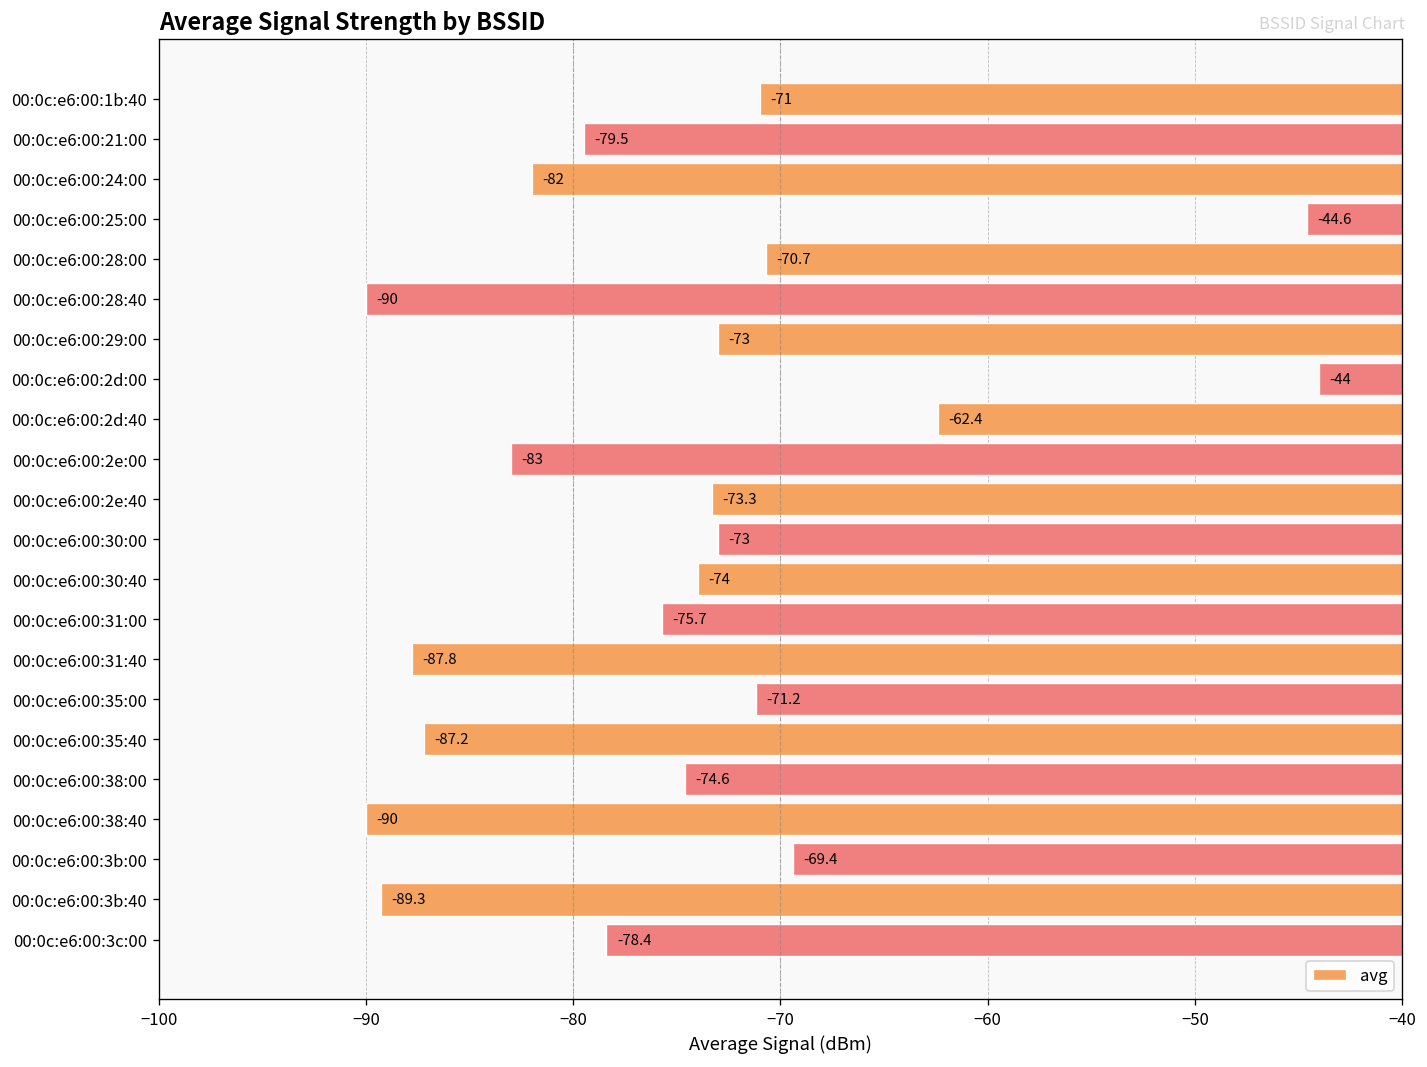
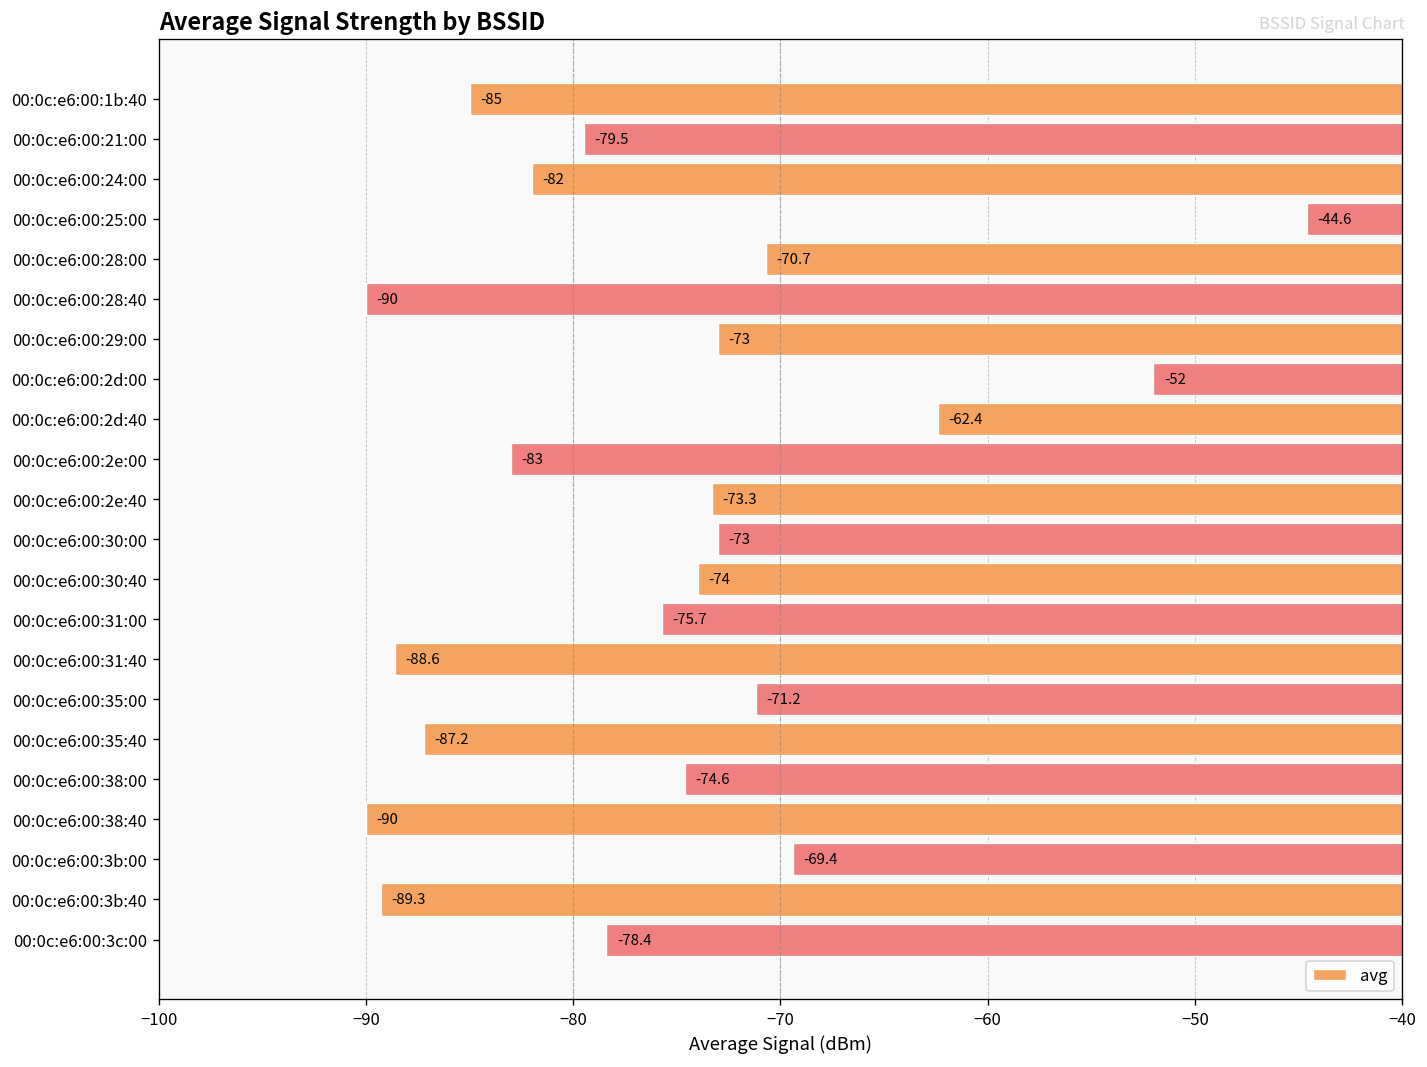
00:0c:e6:00:1b:40: -71 -> -85
00:0c:e6:00:2d:00: -44 -> -52
00:0c:e6:00:31:40: -87.8 -> -88.6
